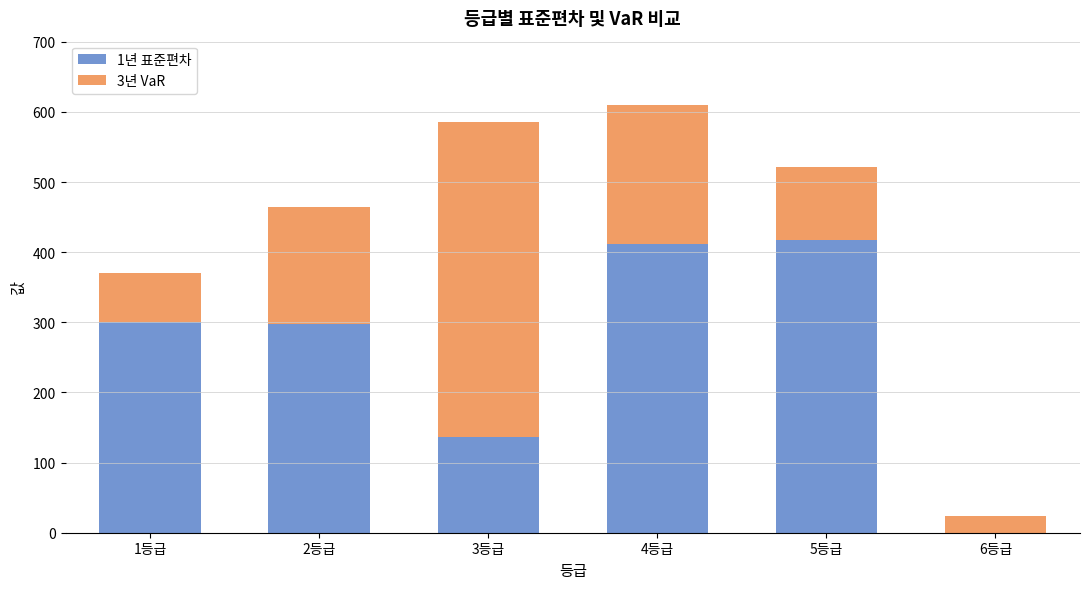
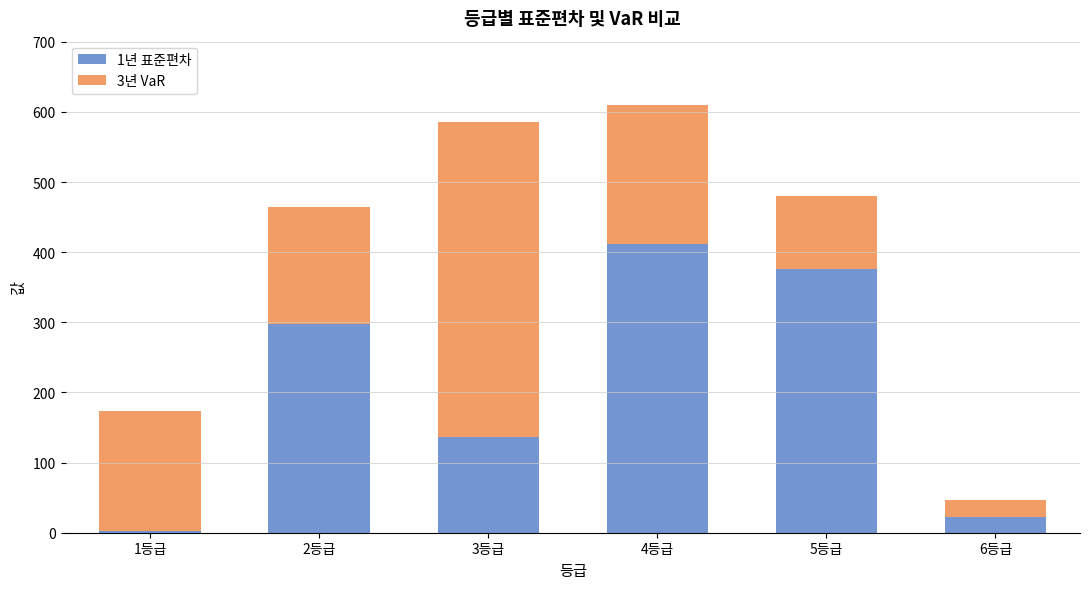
1년 표준편차, 1등급: 300 -> 0
3년 VaR, 1등급: 70 -> 170
1년 표준편차, 5등급: 420 -> 380
1년 표준편차, 6등급: 0 -> 20
